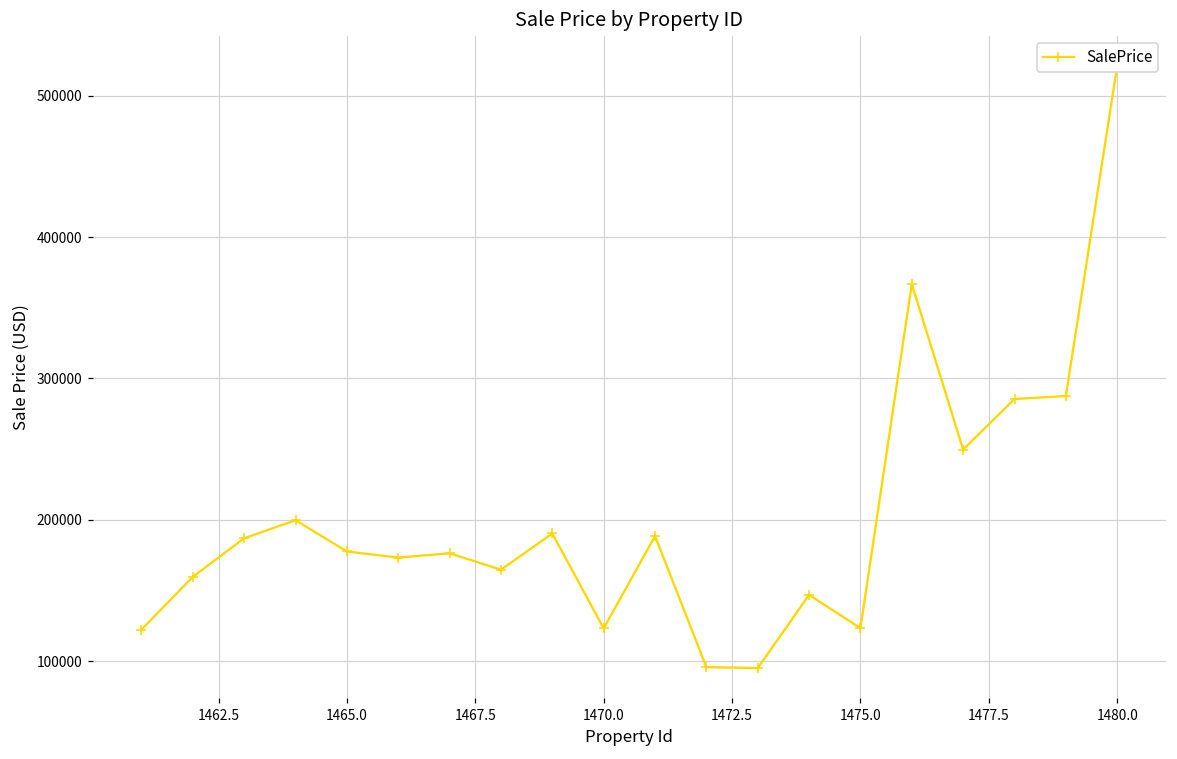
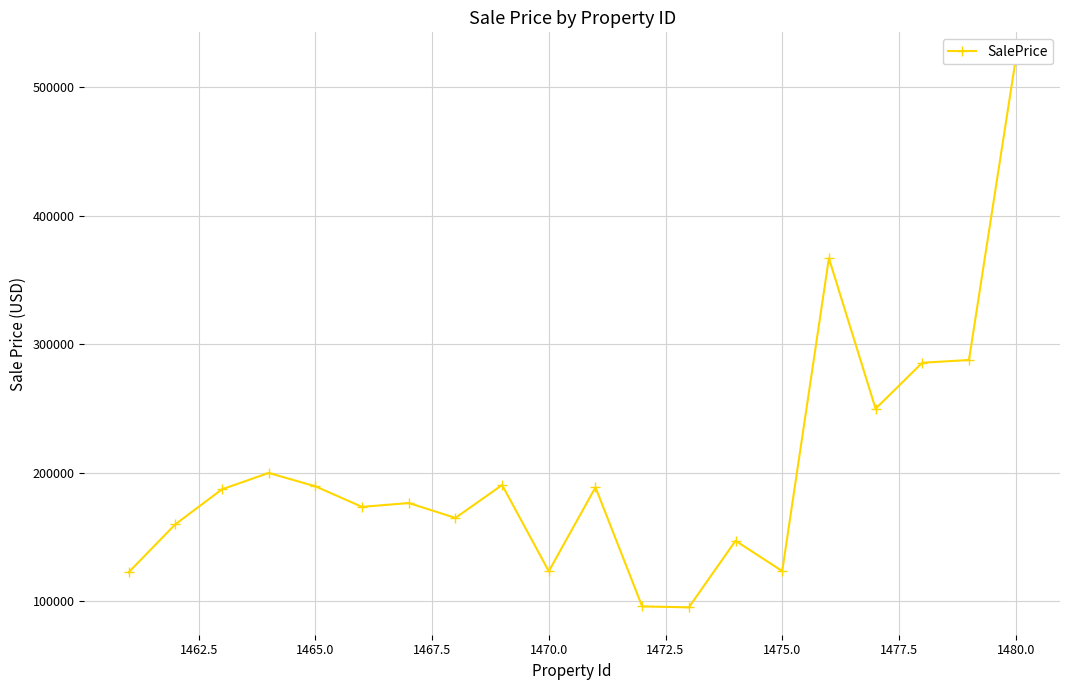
1465.0: 178000 -> 189000
